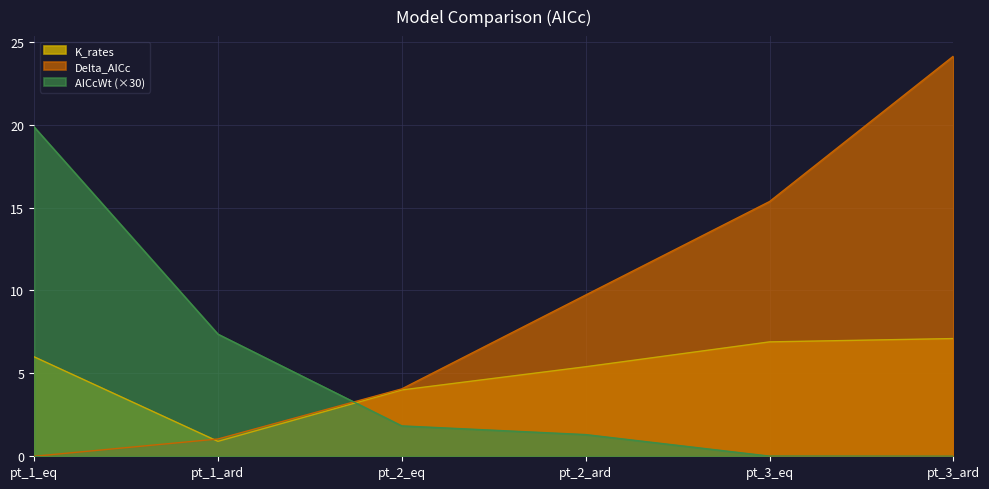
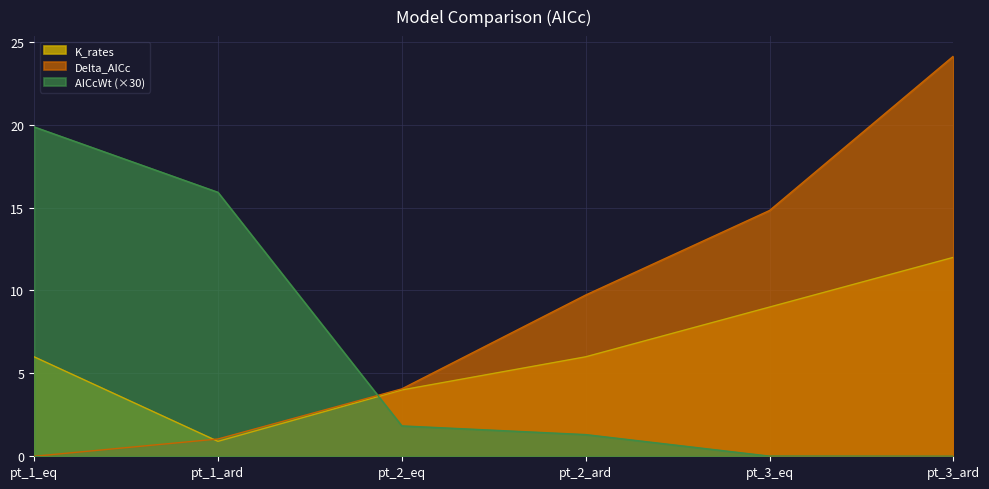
AICcWt (×30), pt_1_ard: 7.4 -> 15.9
K_rates, pt_2_ard: 5.4 -> 6.0
K_rates, pt_3_eq: 6.9 -> 9.0
Delta_AICc, pt_3_eq: 15.4 -> 14.8
K_rates, pt_3_ard: 7.1 -> 12.0
